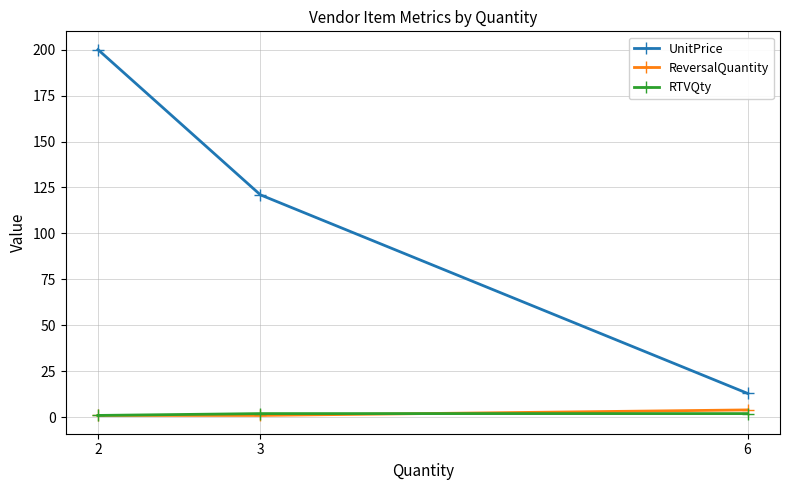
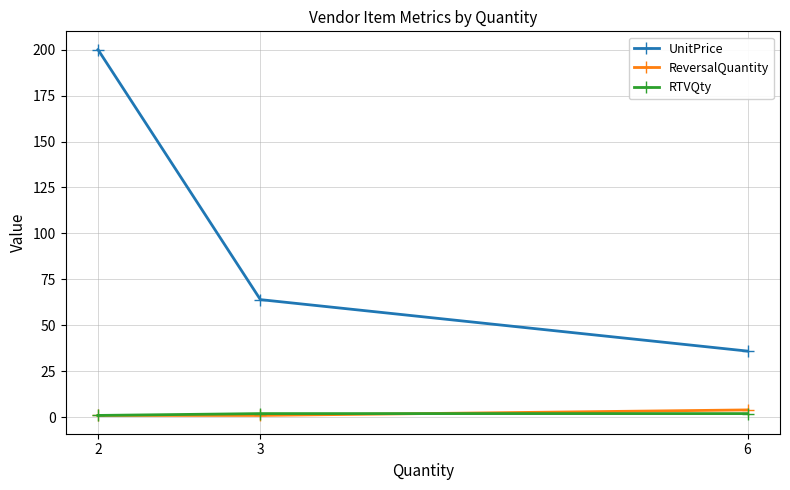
UnitPrice, 3: 121 -> 64
UnitPrice, 6: 13 -> 36
